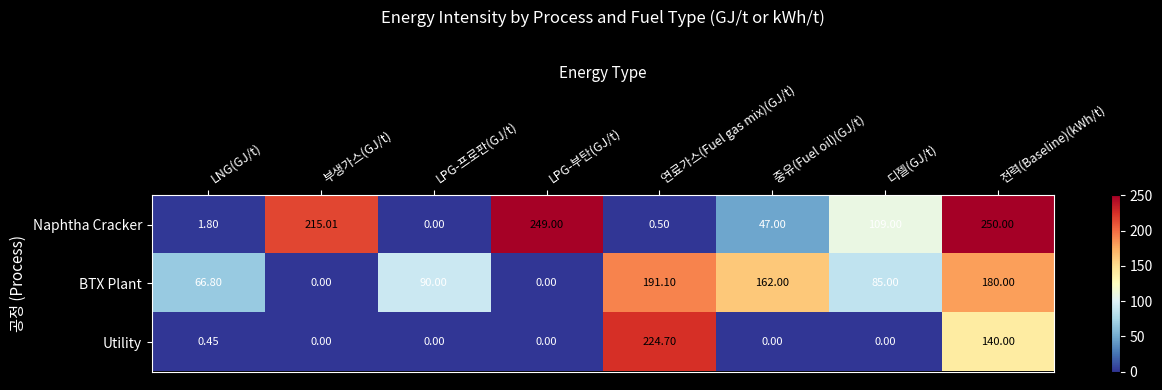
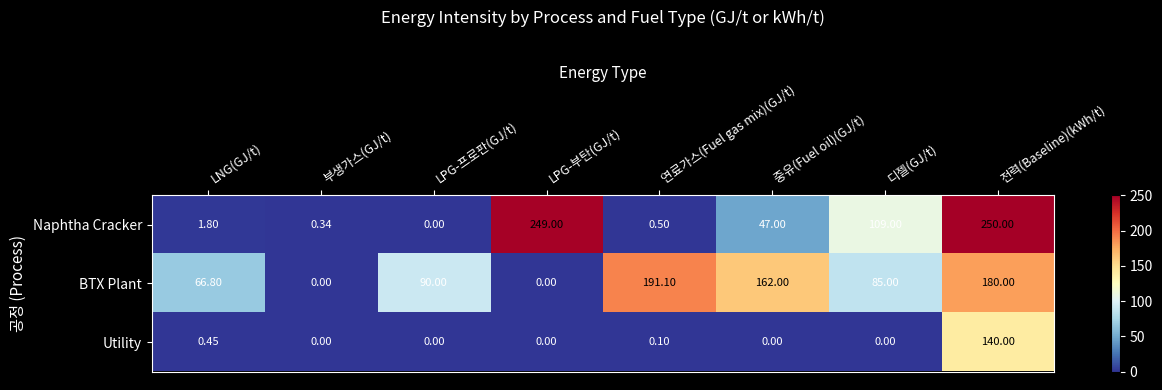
Naphtha Cracker, 부생가스(GJ/t): 215.01 -> 0.34
Utility, 연료가스(Fuel gas mix)(GJ/t): 224.70 -> 0.10
